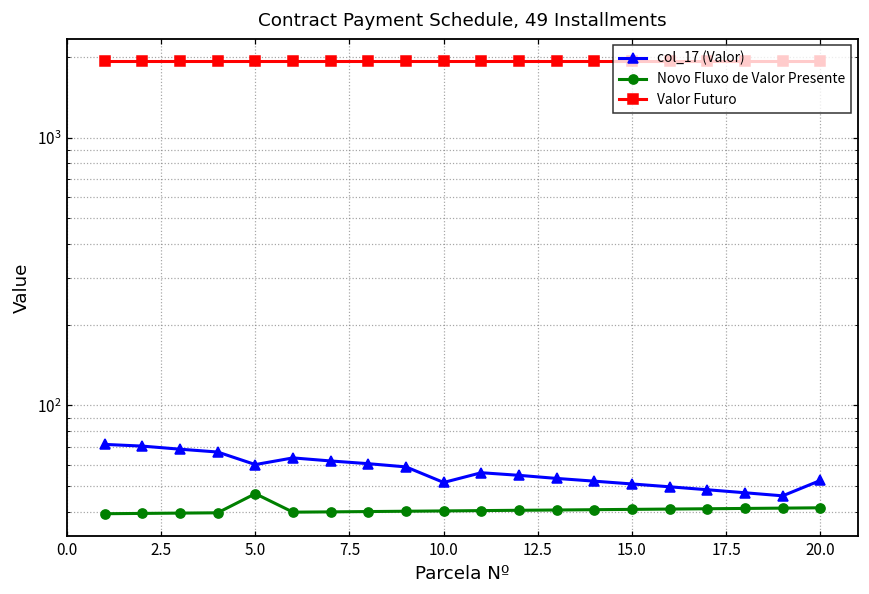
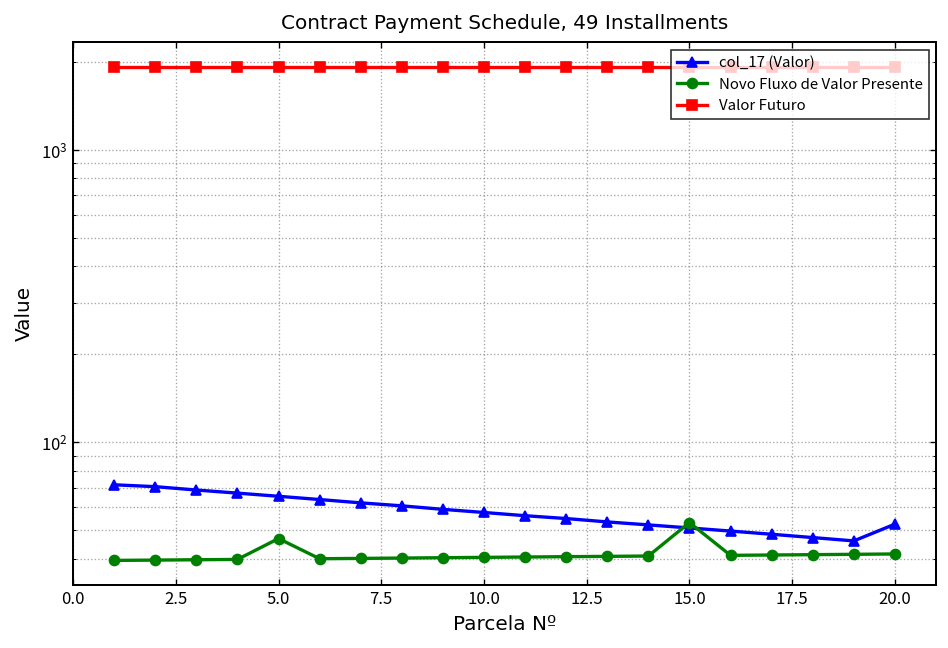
col_17 (Valor), 5.0: 60 -> 65
col_17 (Valor), 10.0: 52 -> 58
Novo Fluxo de Valor Presente, 15.0: 41 -> 53
